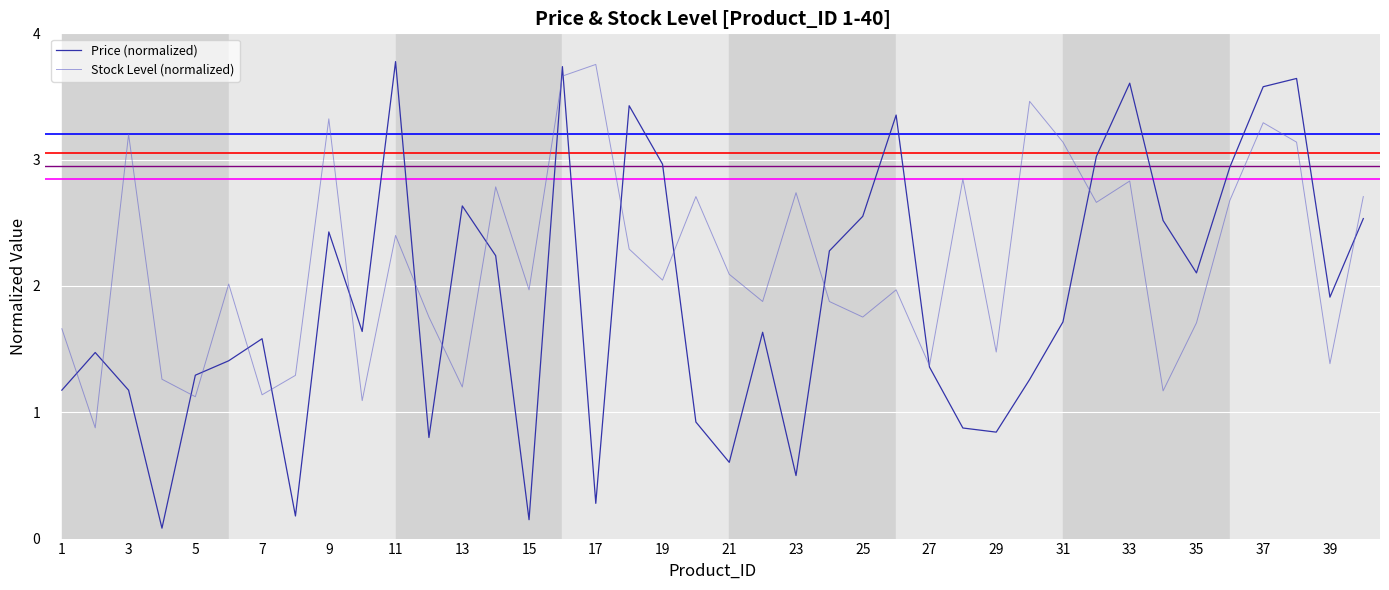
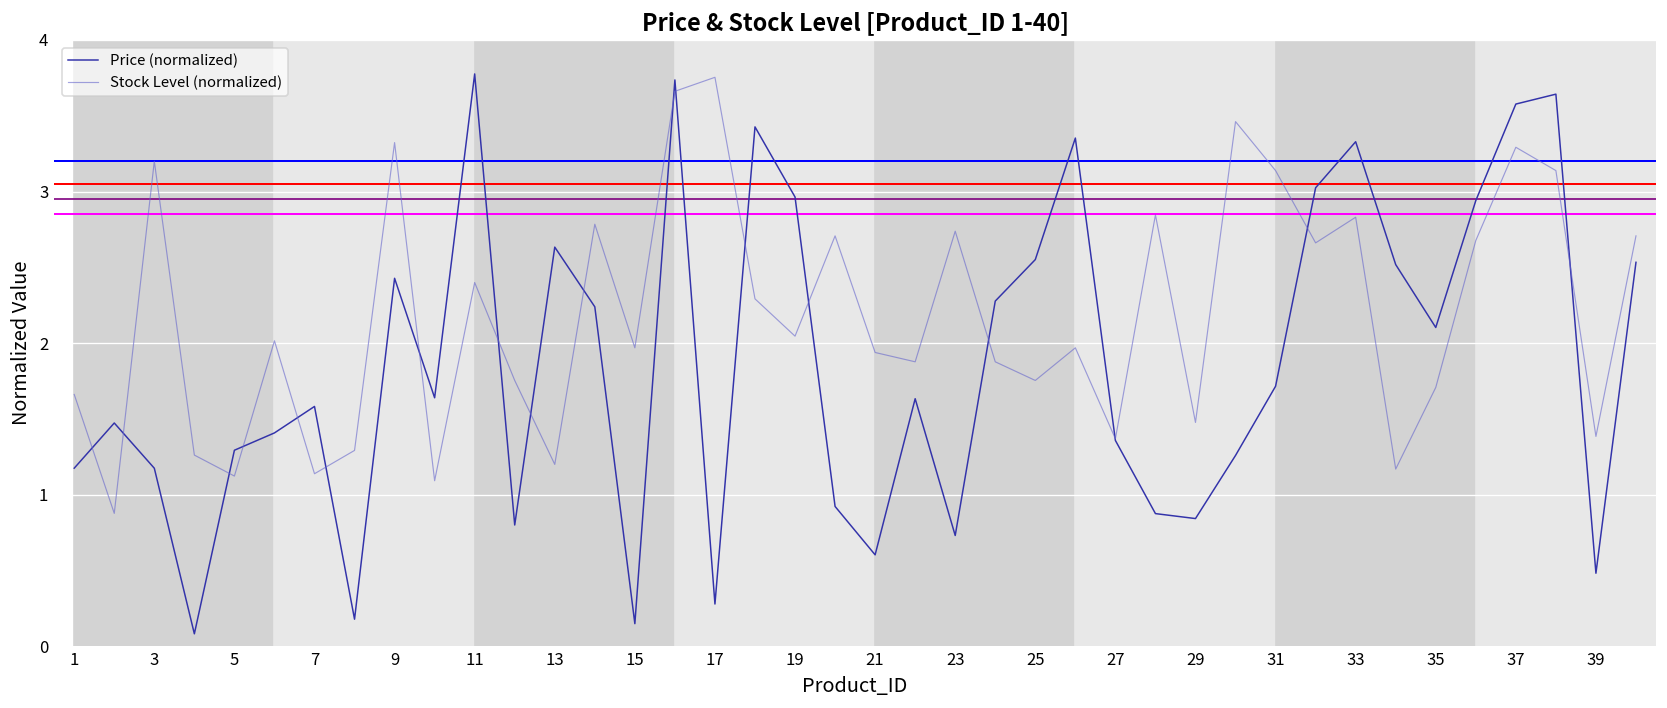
Stock Level (normalized), 21: 2.09 -> 1.94
Price (normalized), 23: 0.50 -> 0.73
Price (normalized), 33: 3.61 -> 3.33
Price (normalized), 39: 1.91 -> 0.48
